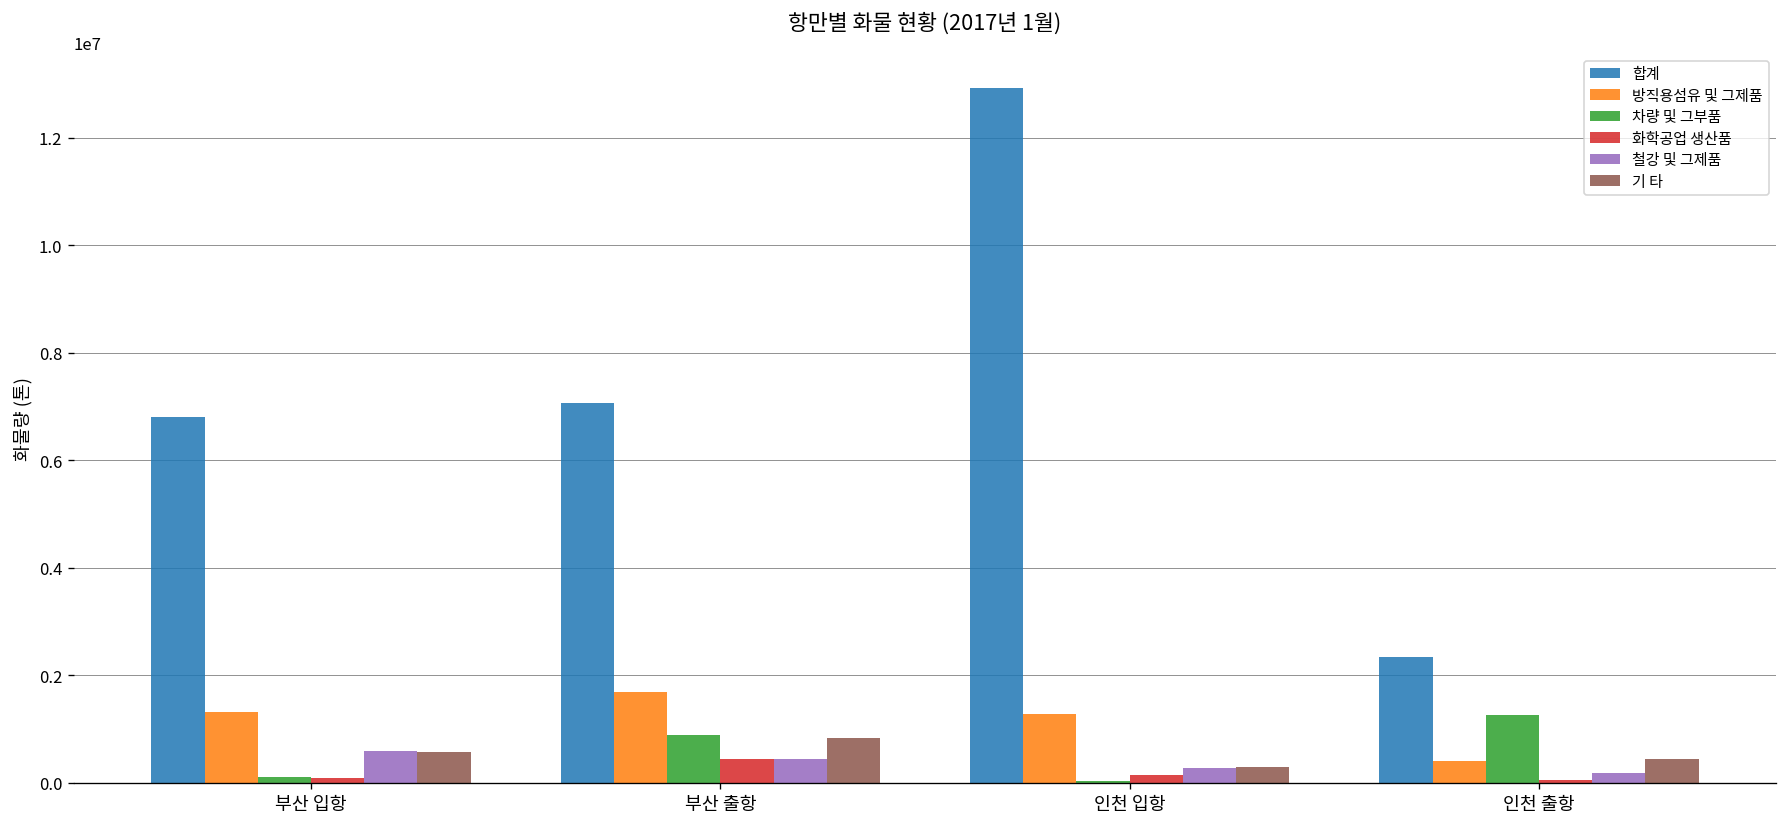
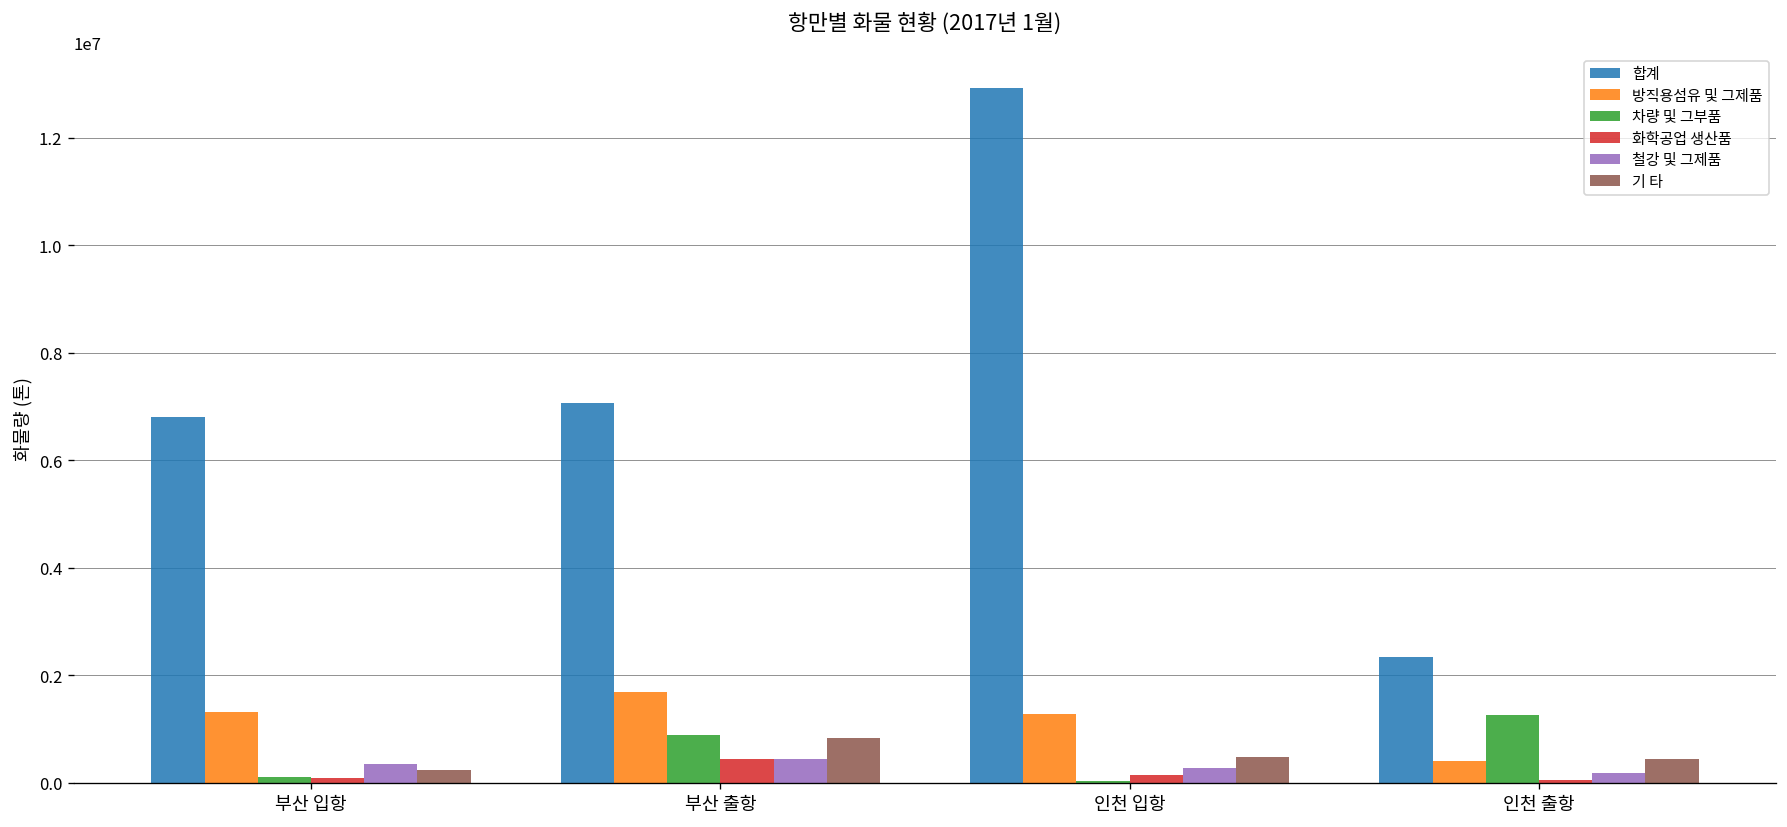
철강 및 그제품, 부산 입항: 600000 -> 400000
기 타, 부산 입항: 600000 -> 200000
기 타, 인천 입항: 300000 -> 500000
